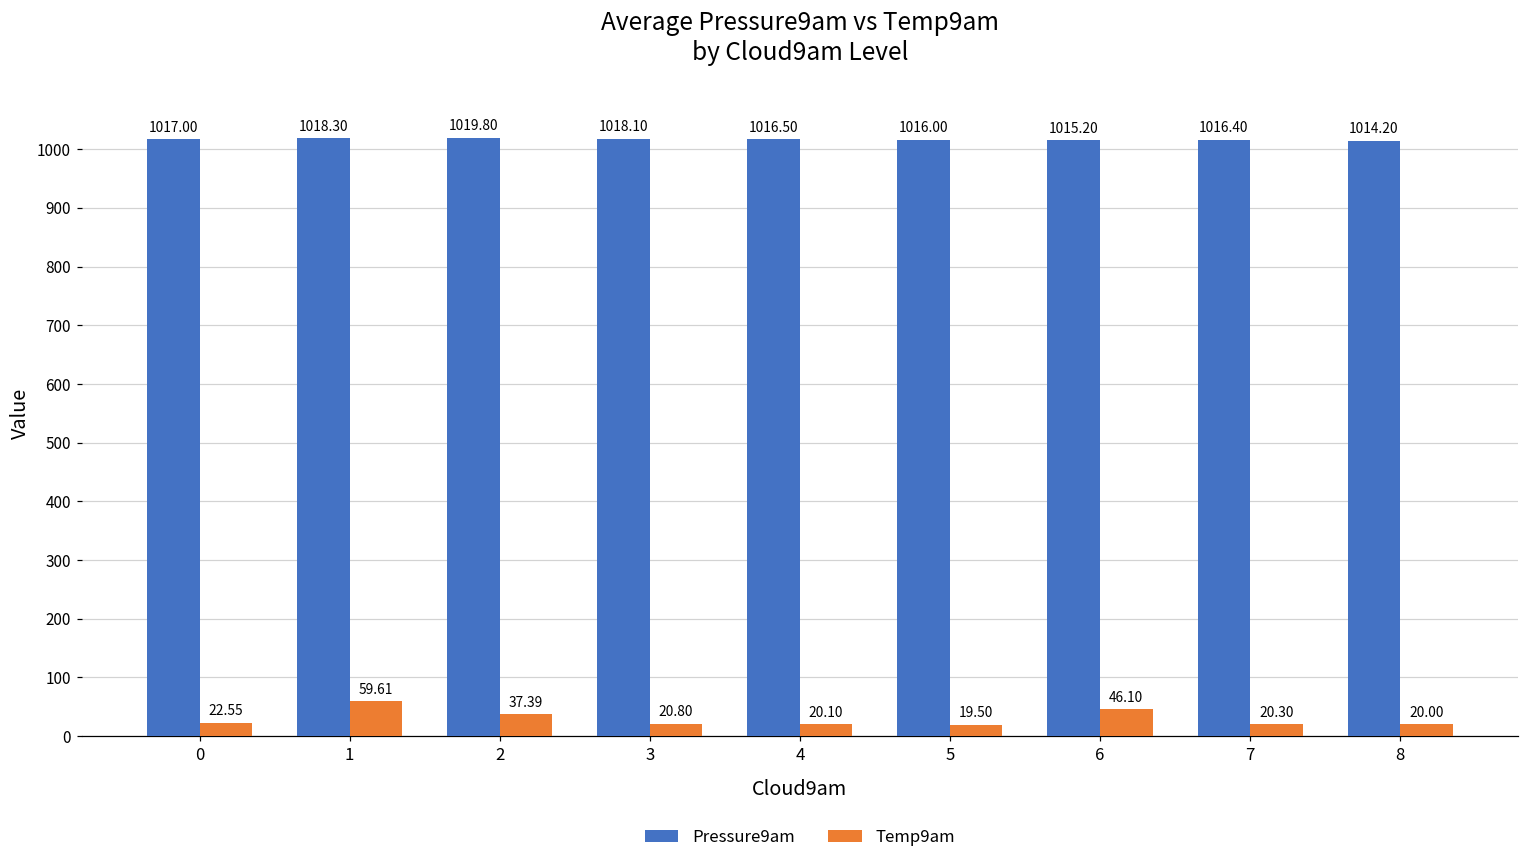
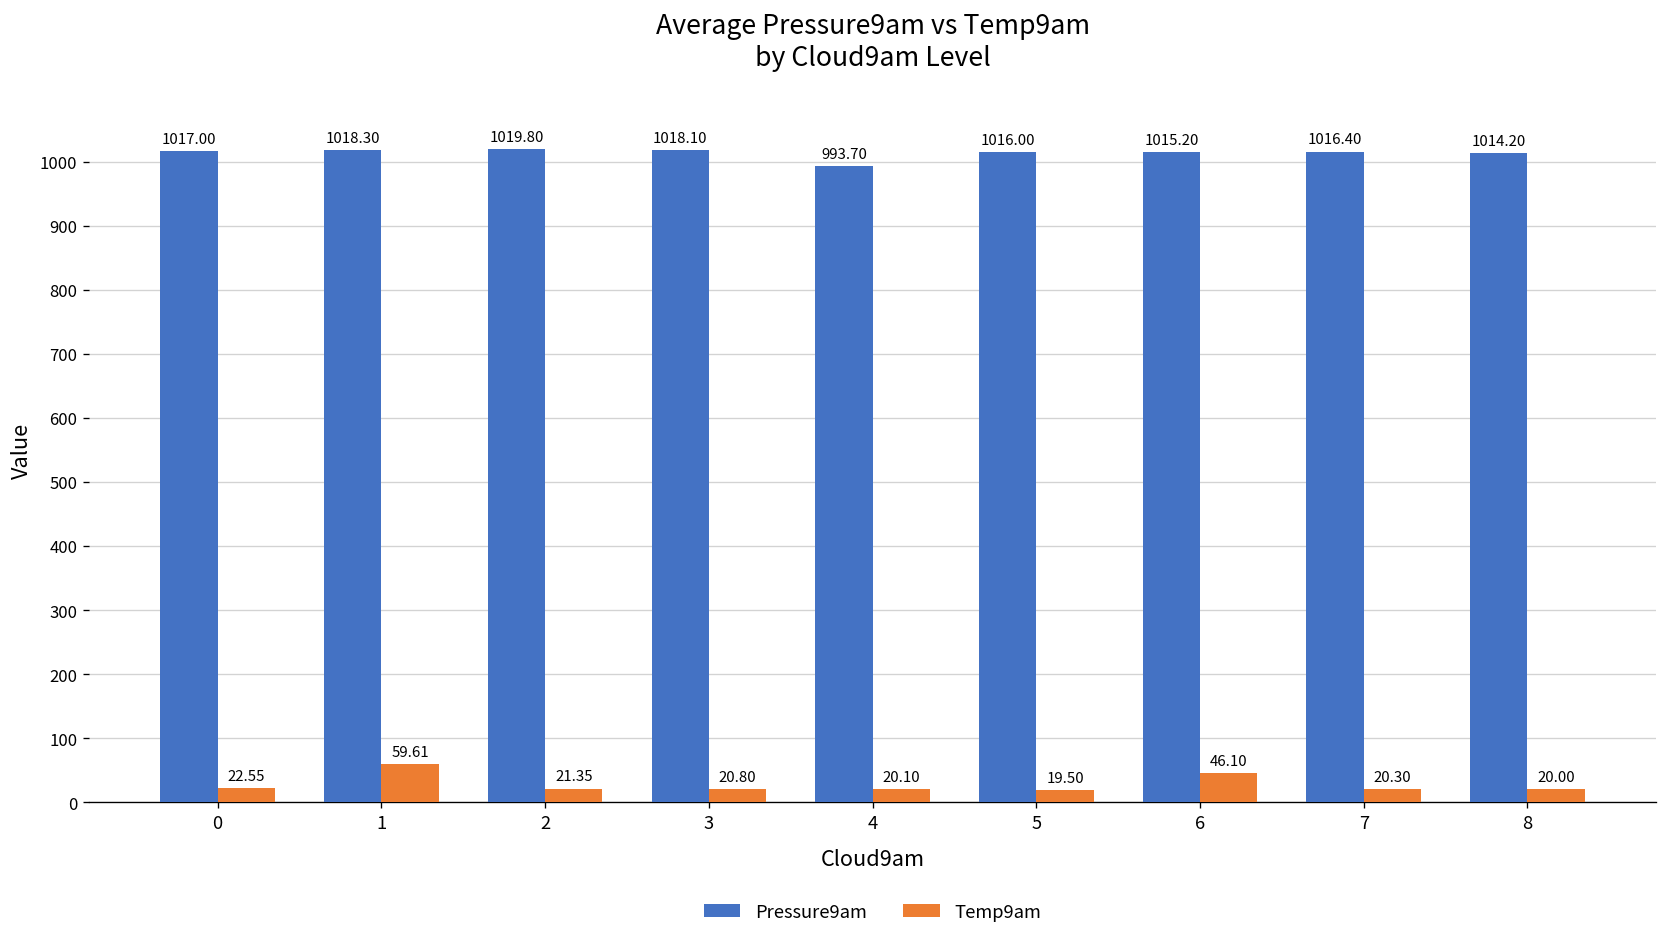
Temp9am, 2: 37.39 -> 21.35
Pressure9am, 4: 1016.50 -> 993.70
